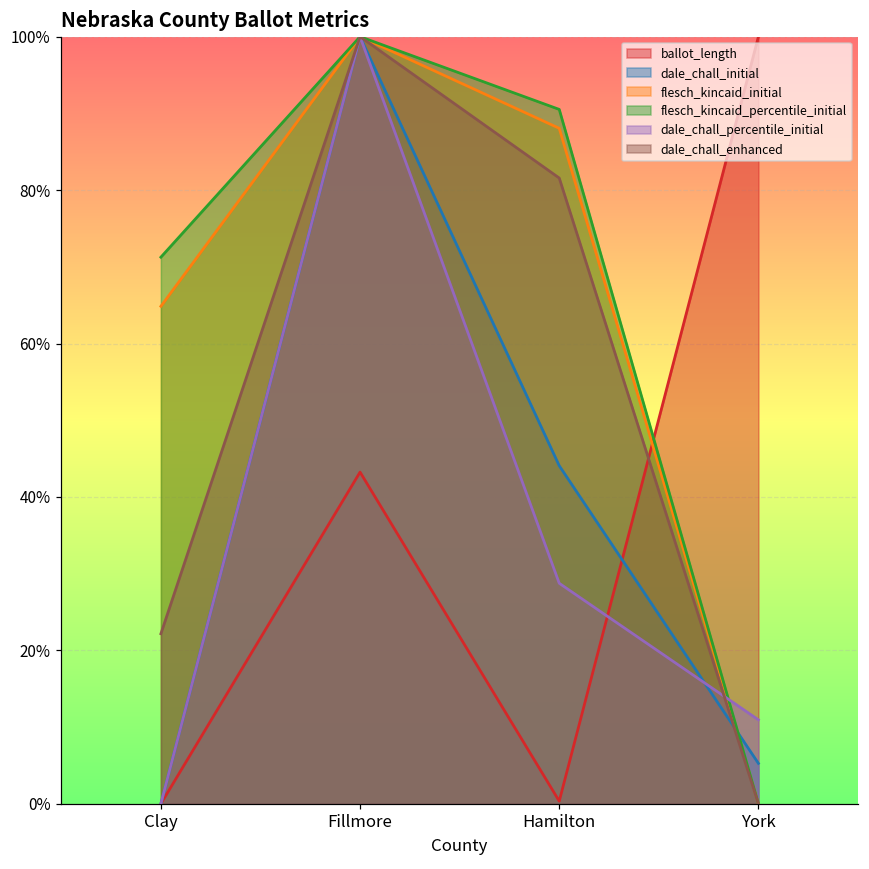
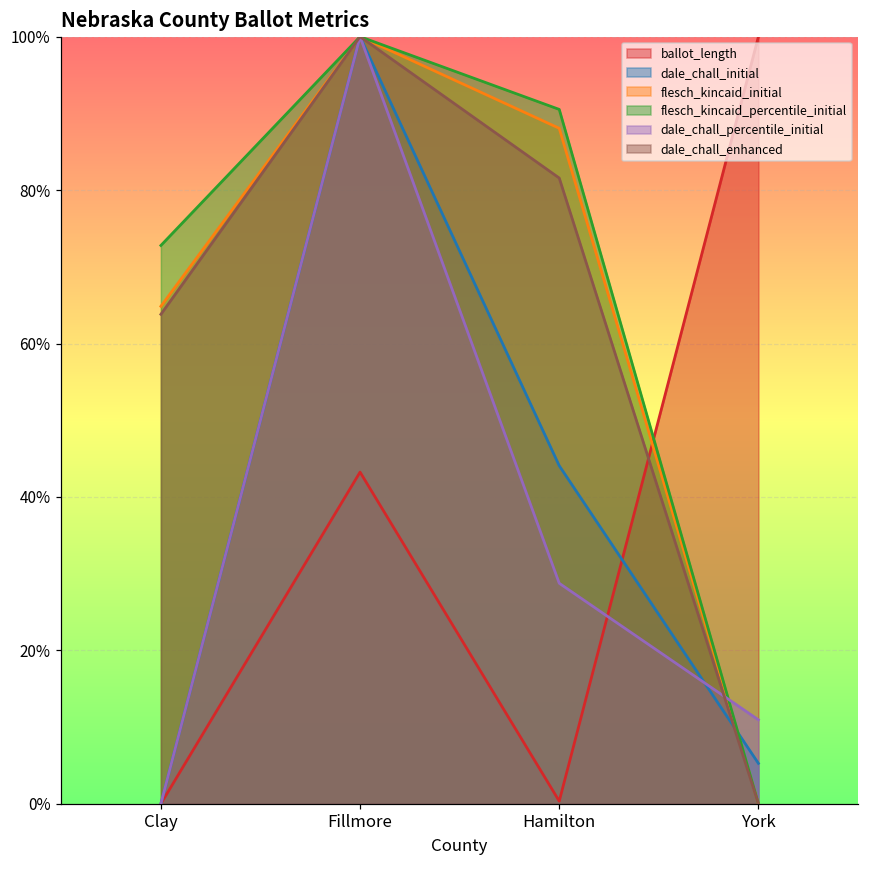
flesch_kincaid_percentile_initial, Clay: 71% -> 73%
dale_chall_enhanced, Clay: 22% -> 64%
